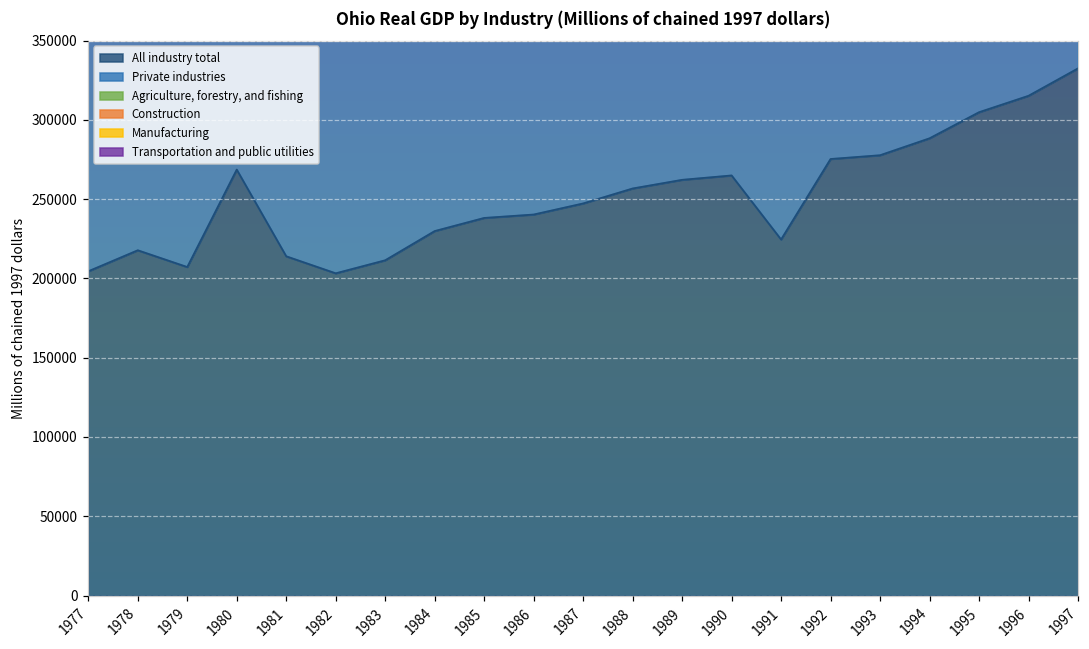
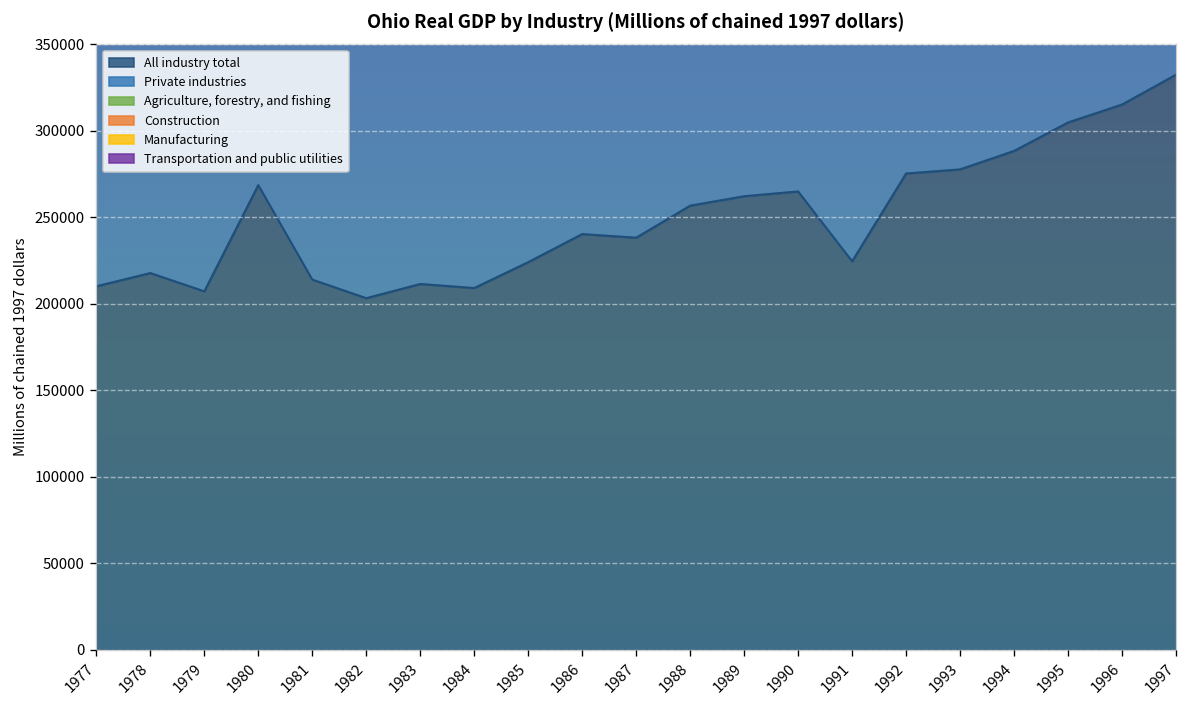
All industry total, 1977: 204000 -> 210000
All industry total, 1984: 230000 -> 209000
All industry total, 1985: 238000 -> 224000
All industry total, 1987: 247000 -> 238000
